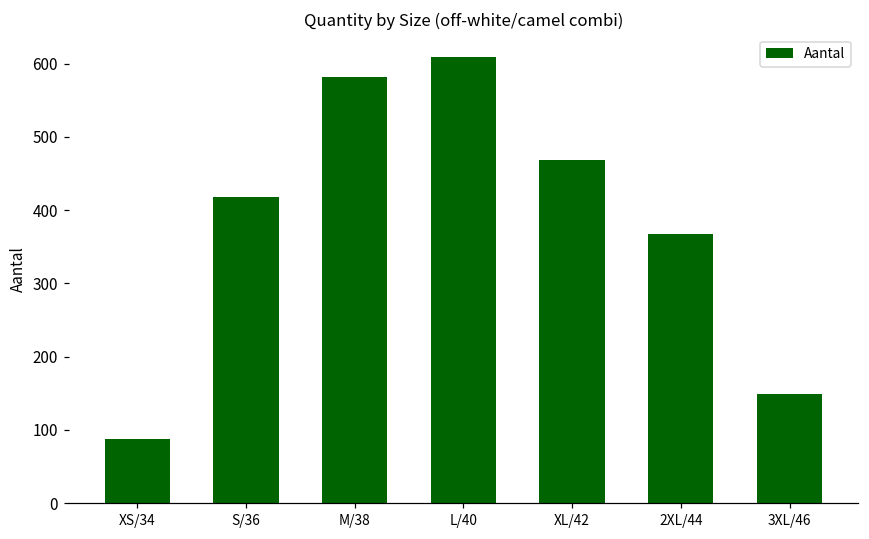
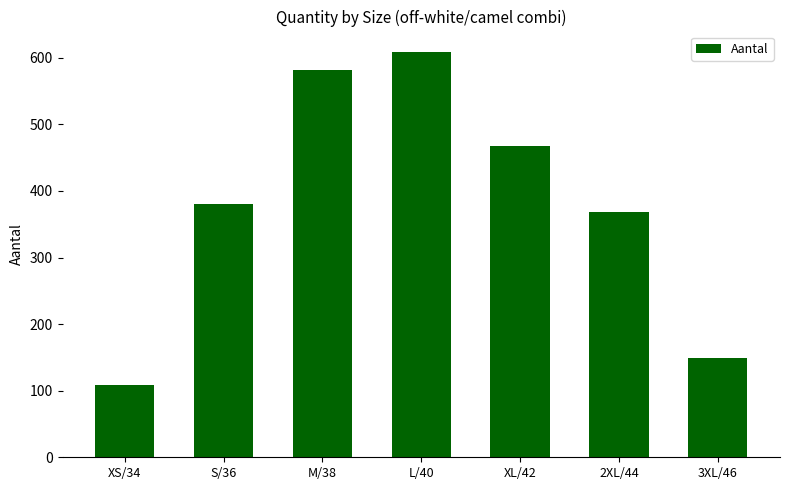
XS/34: 90 -> 110
S/36: 420 -> 380
